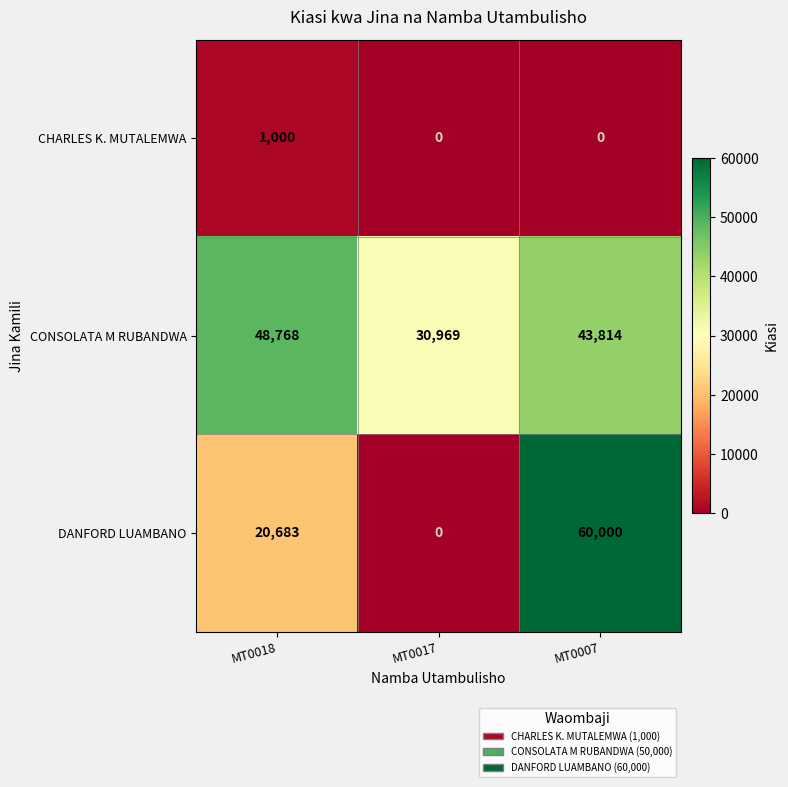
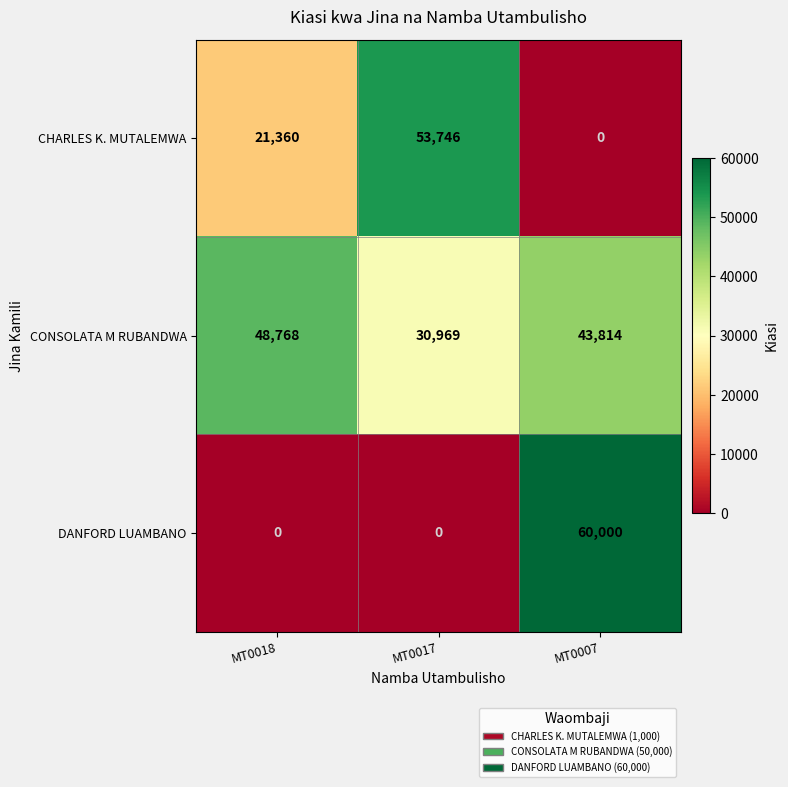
CHARLES K. MUTALEMWA, MT0018: 1,000 -> 21,360
CHARLES K. MUTALEMWA, MT0017: 0 -> 53,746
DANFORD LUAMBANO, MT0018: 20,683 -> 0
